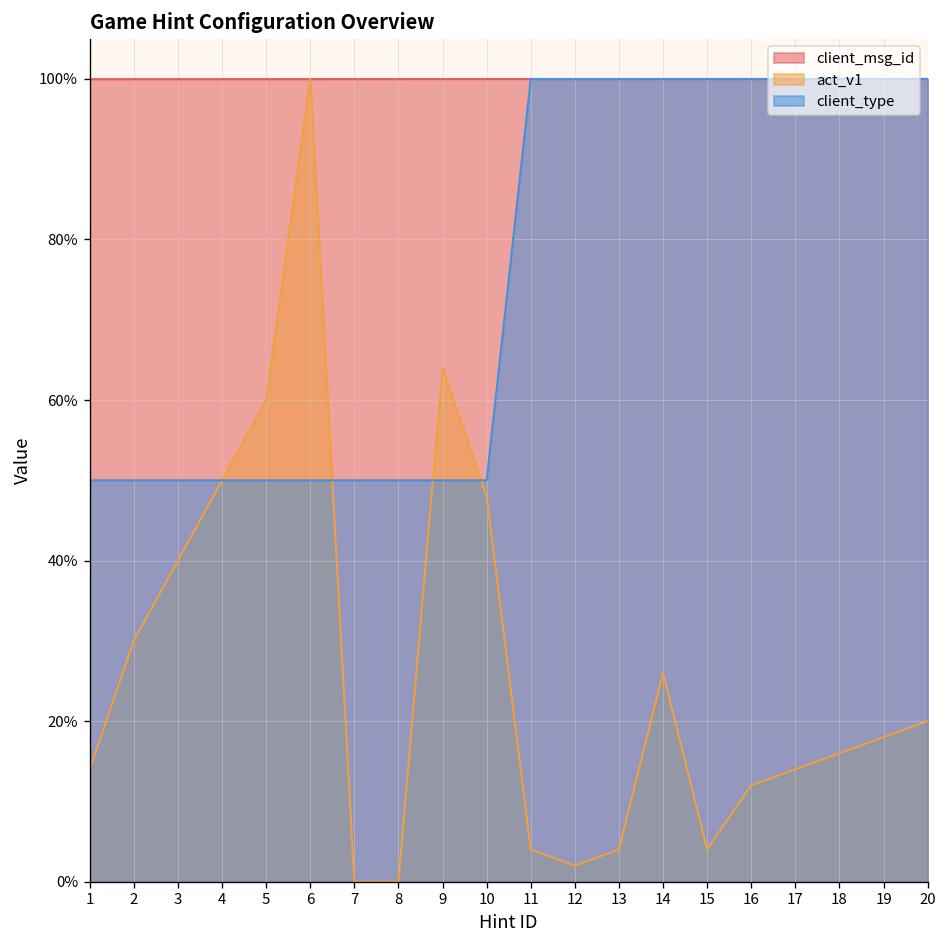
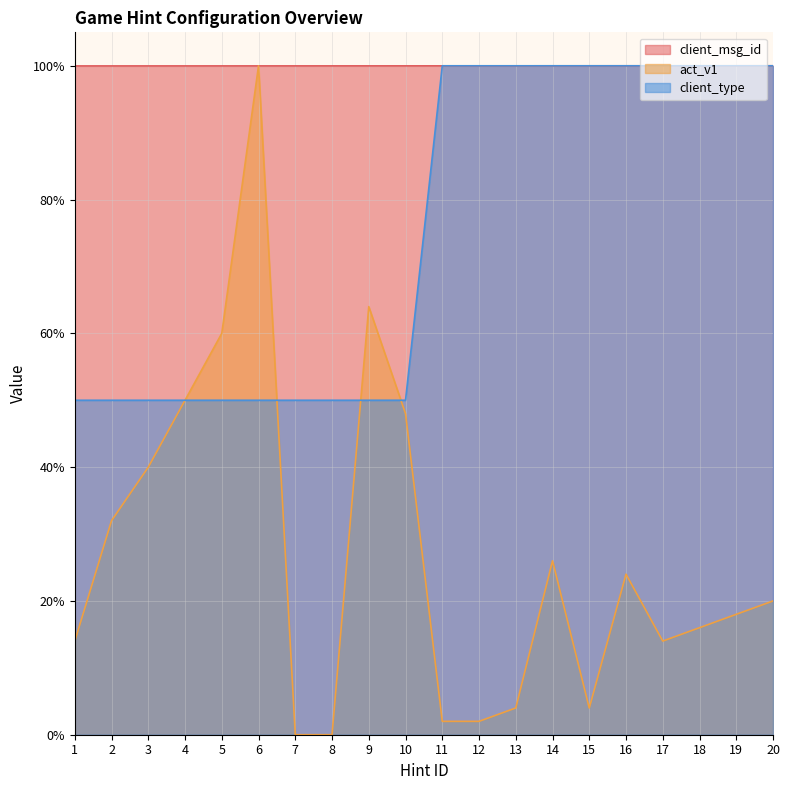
act_v1, 2: 30% -> 32%
act_v1, 11: 4% -> 2%
act_v1, 16: 12% -> 24%
